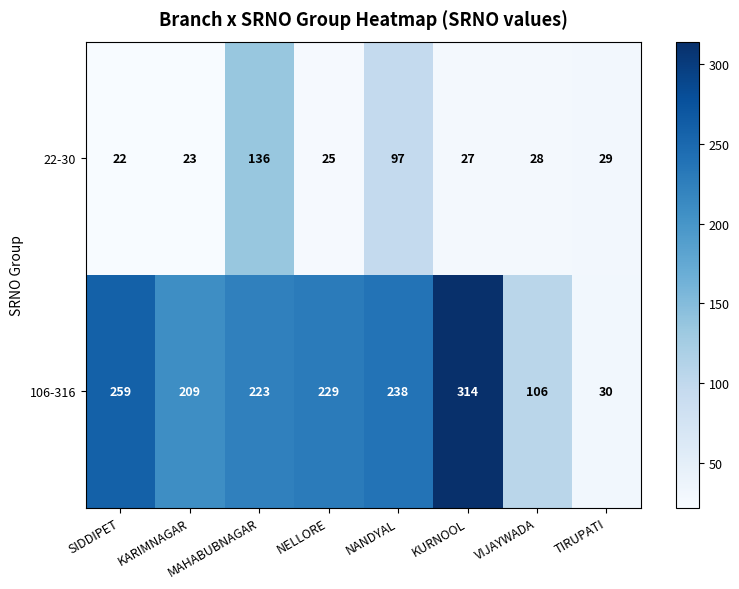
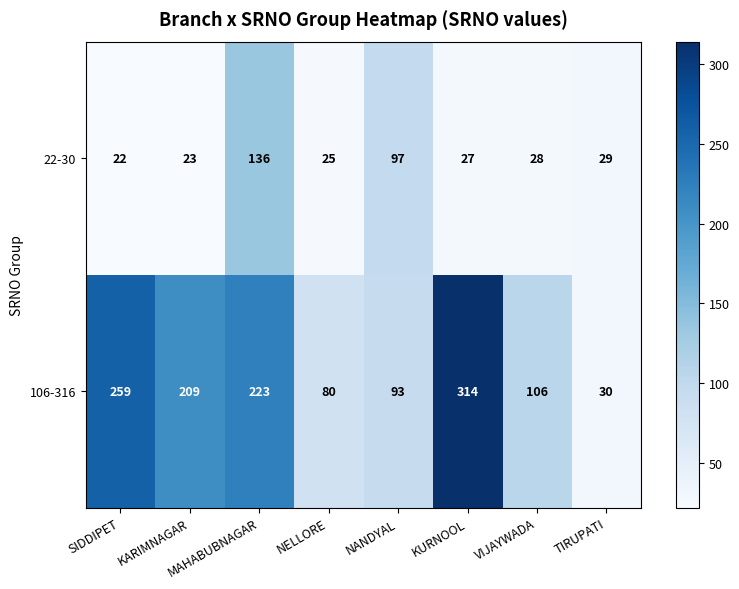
106-316, NELLORE: 229 -> 80
106-316, NANDYAL: 238 -> 93
